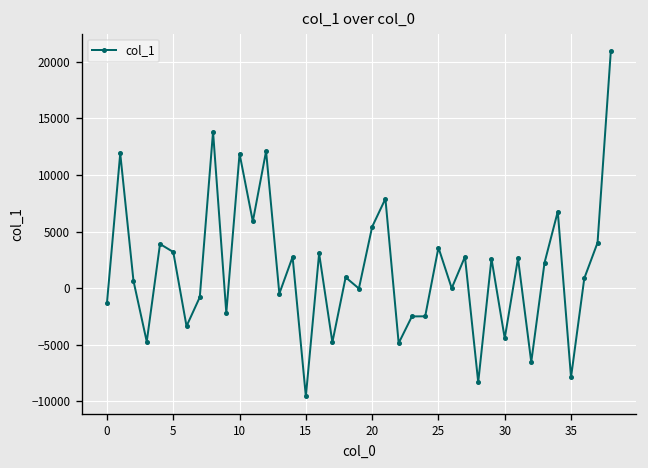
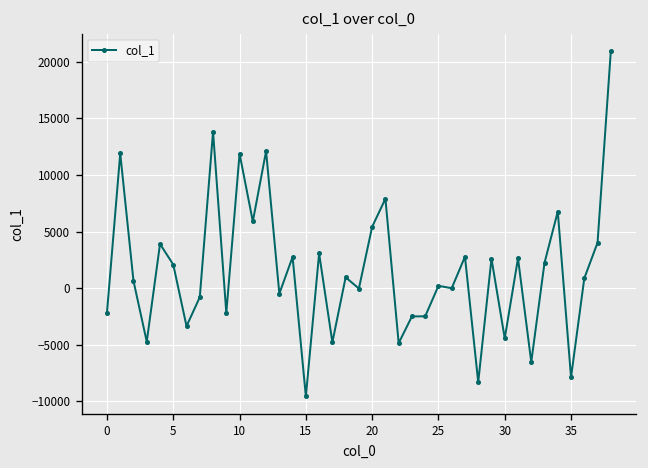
0: -1000 -> -2000
5: 3000 -> 2000
25: 4000 -> 0
